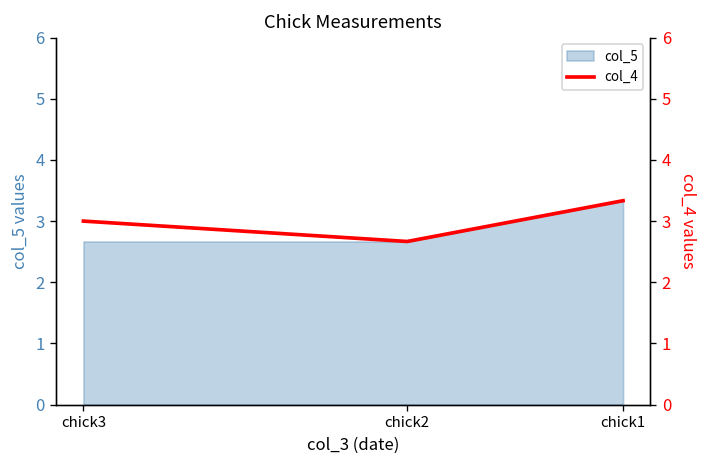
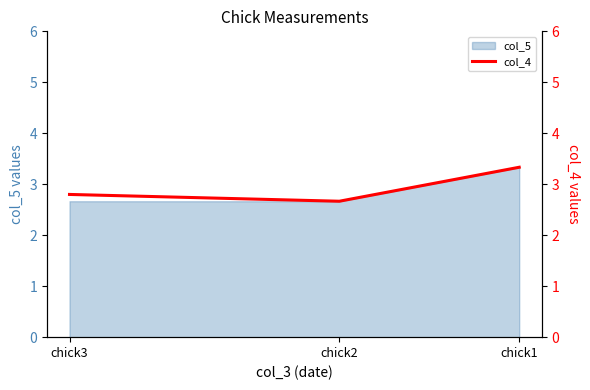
col_4, chick3: 3.0 -> 2.8
